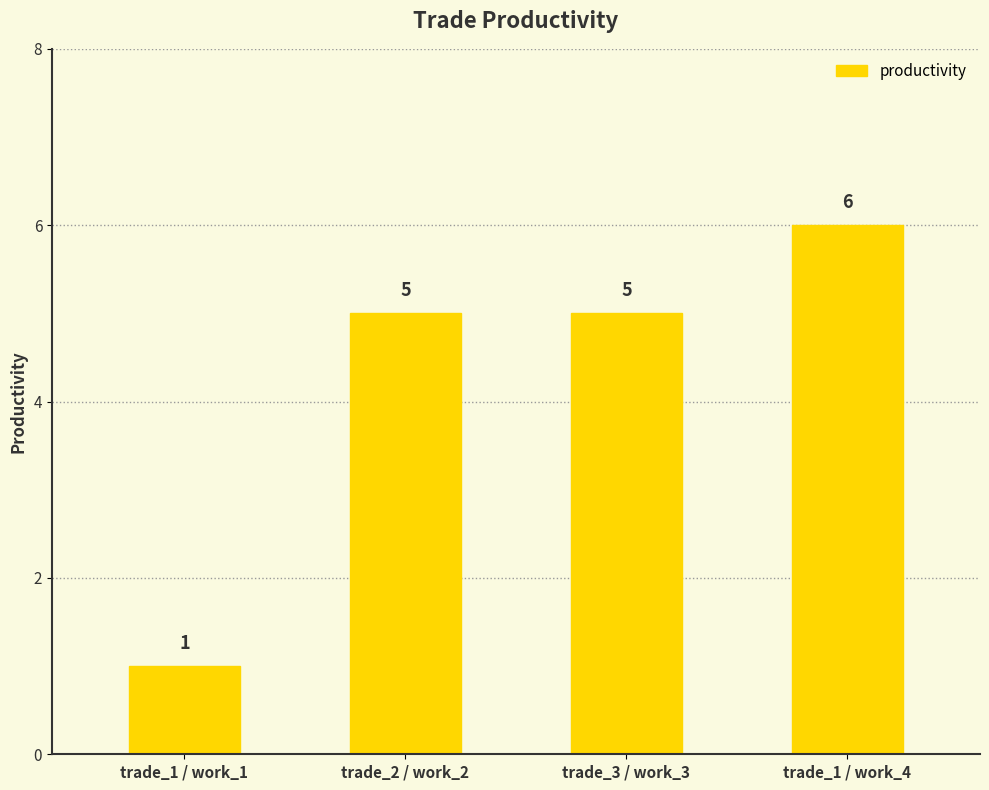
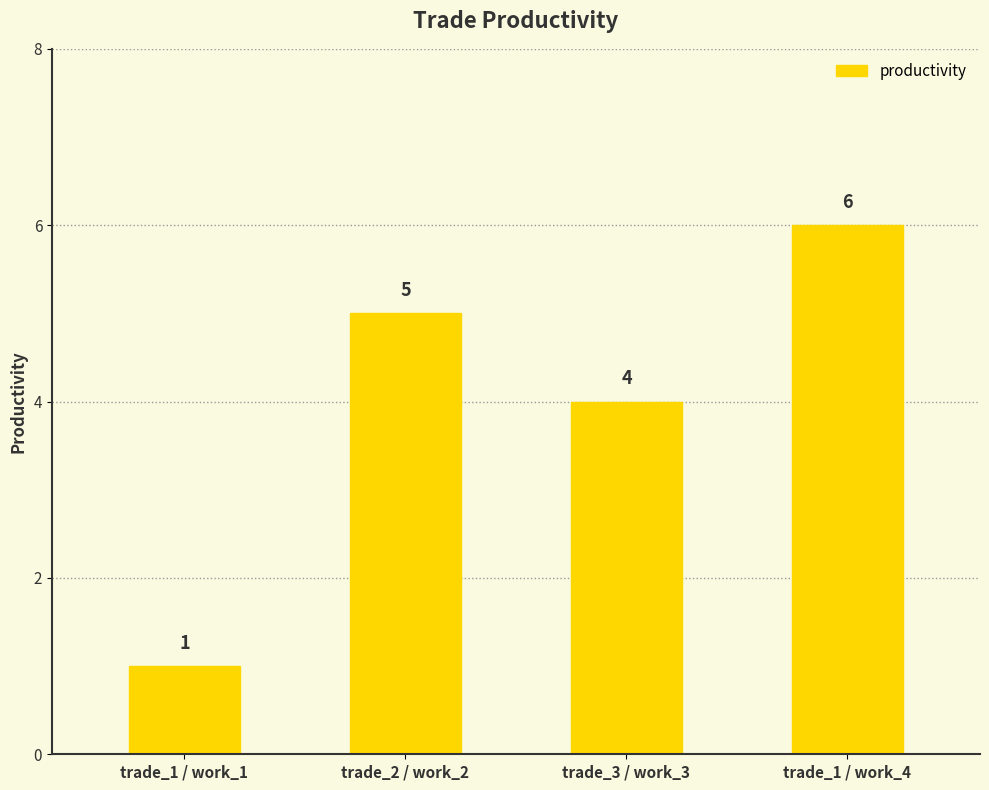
trade_3 / work_3: 5 -> 4
